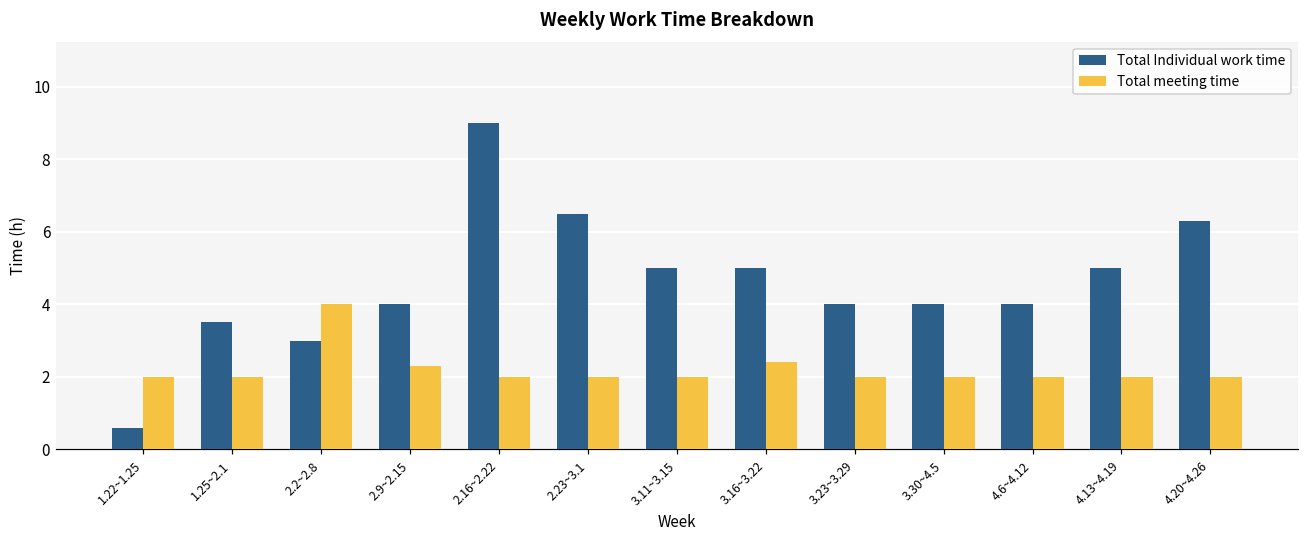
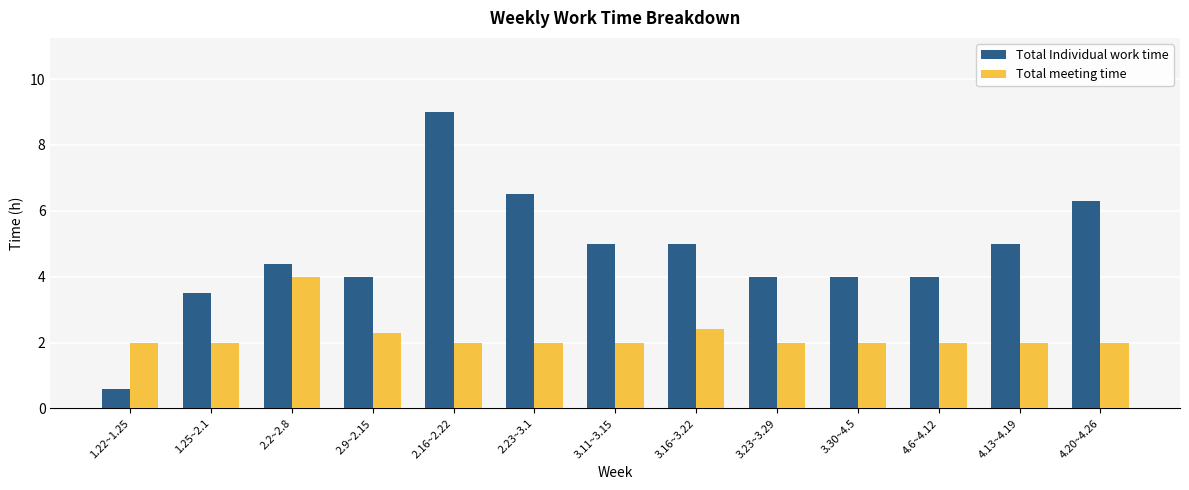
Total Individual work time, 2.2~2.8: 3.0 -> 4.4
